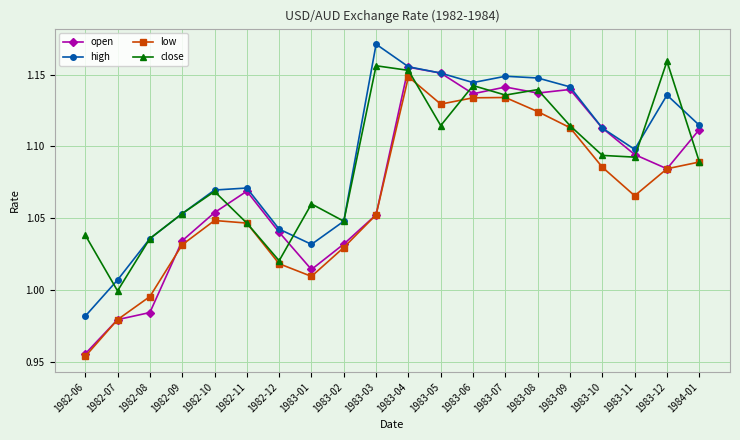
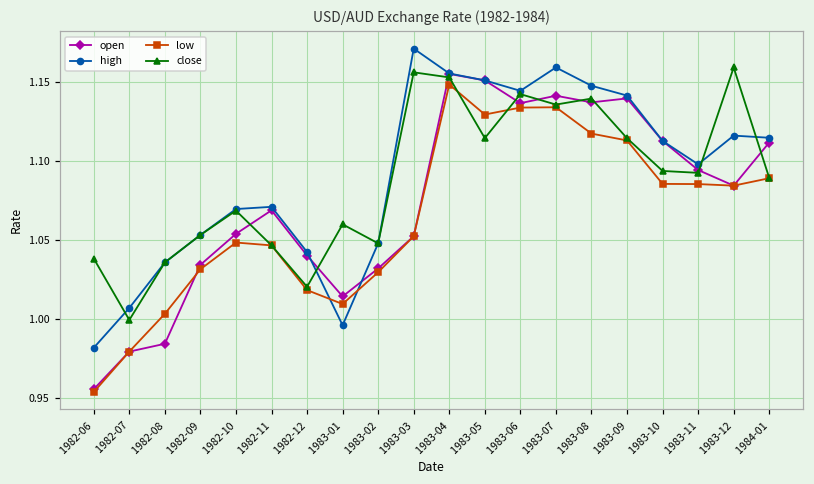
low, 1982-08: 0.995 -> 1.003
high, 1983-01: 1.032 -> 0.996
high, 1983-07: 1.149 -> 1.159
low, 1983-08: 1.124 -> 1.117
low, 1983-11: 1.066 -> 1.085
high, 1983-12: 1.136 -> 1.116
